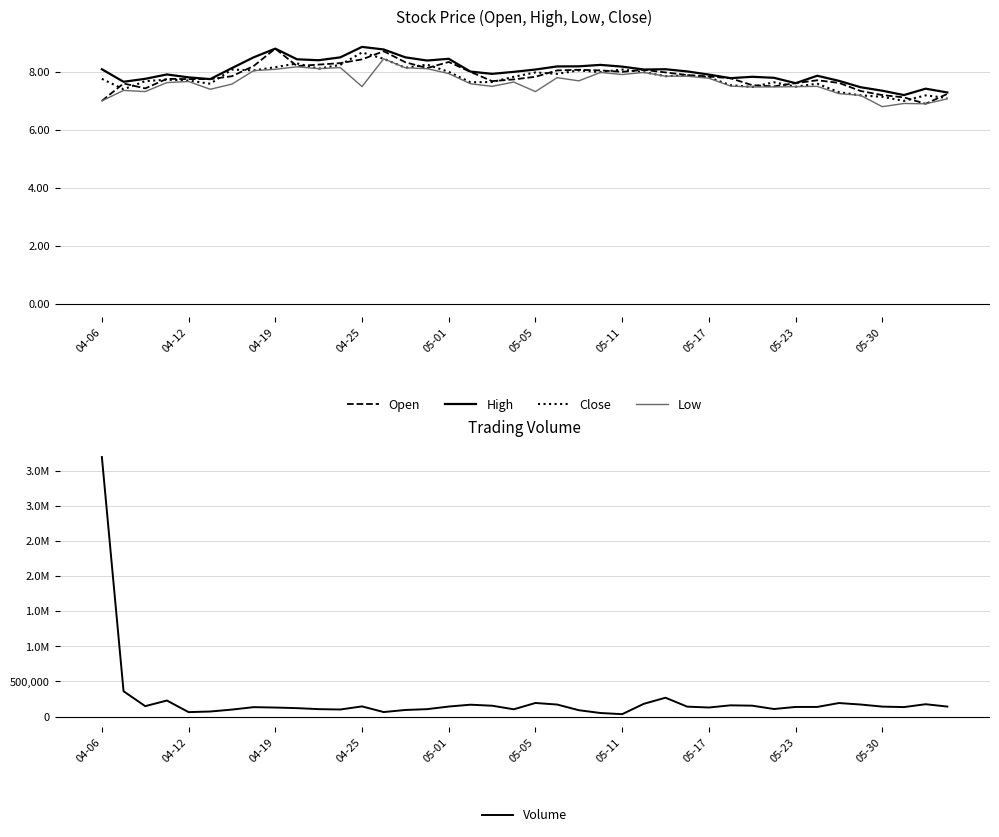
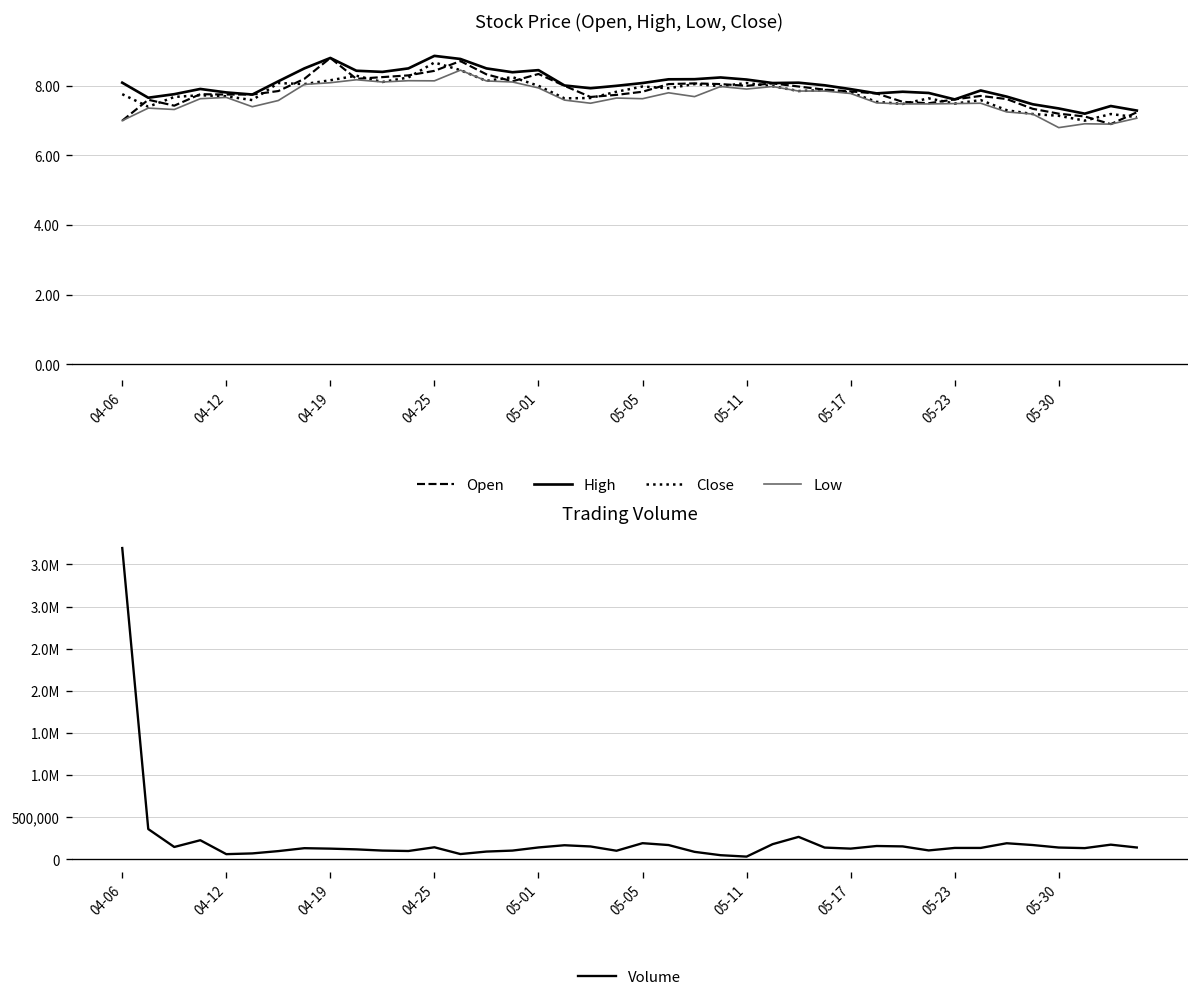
Stock Price (Open, High, Low, Close), Low, 04-25: 7.5 -> 8.1
Stock Price (Open, High, Low, Close), Low, 05-05: 7.3 -> 7.6
